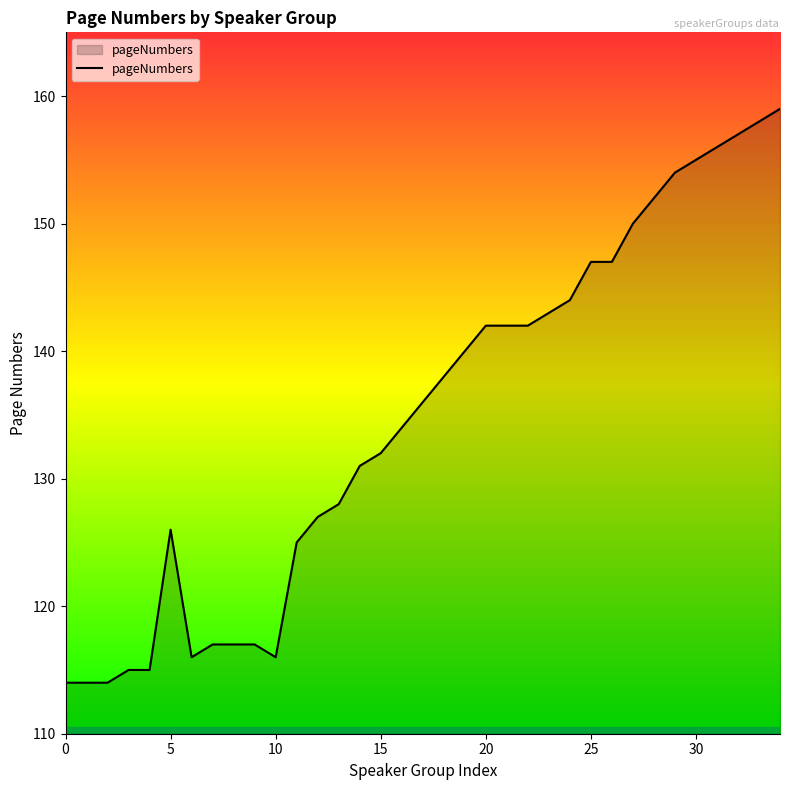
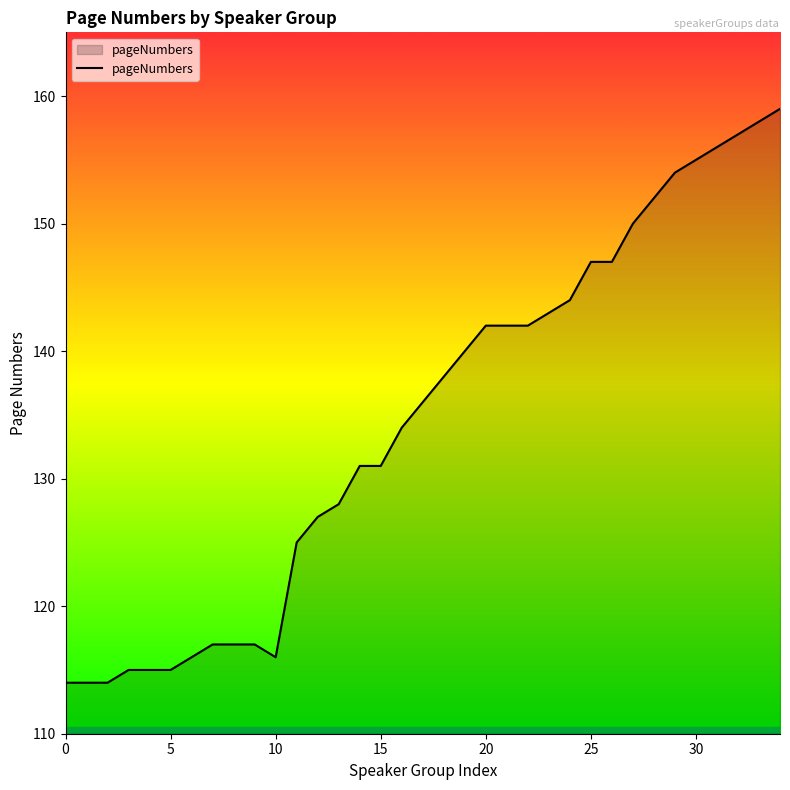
5: 126 -> 115
15: 132 -> 131
